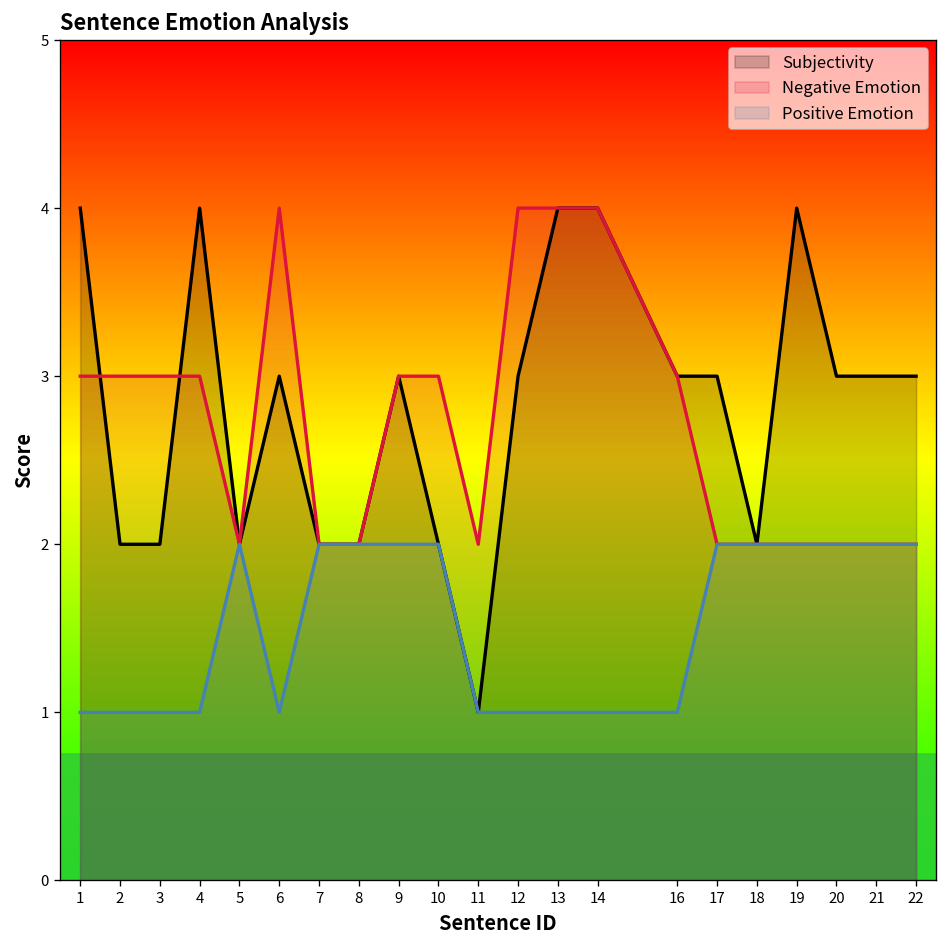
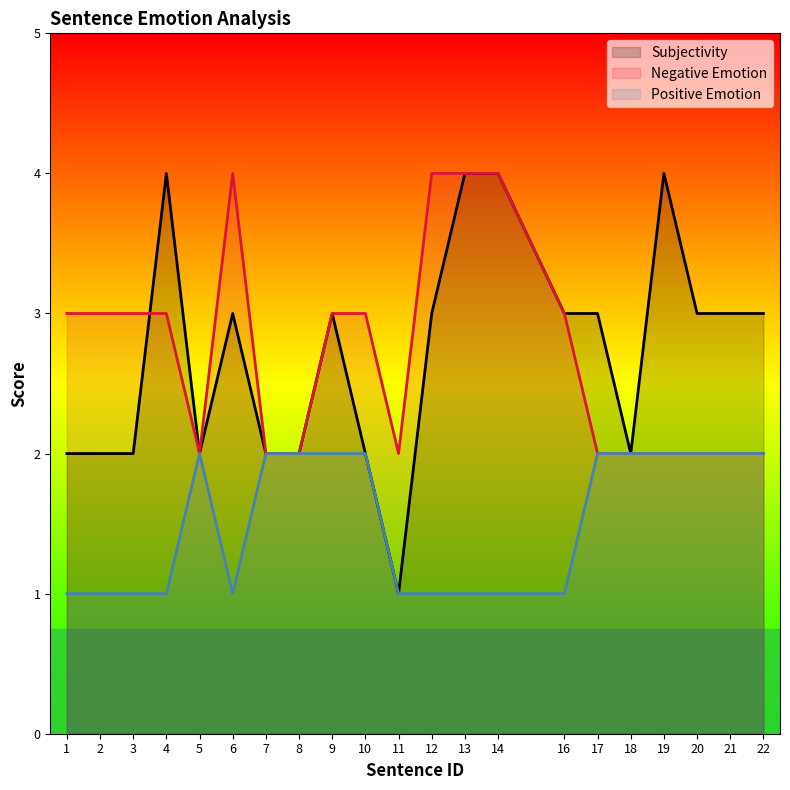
Subjectivity, 1: 4 -> 2
